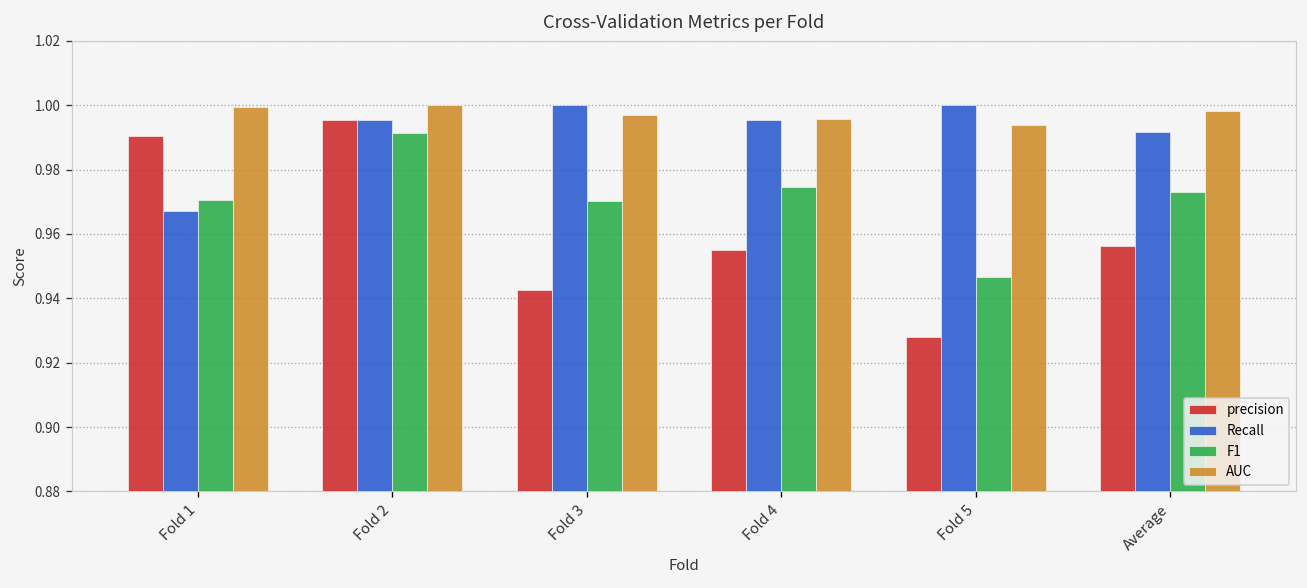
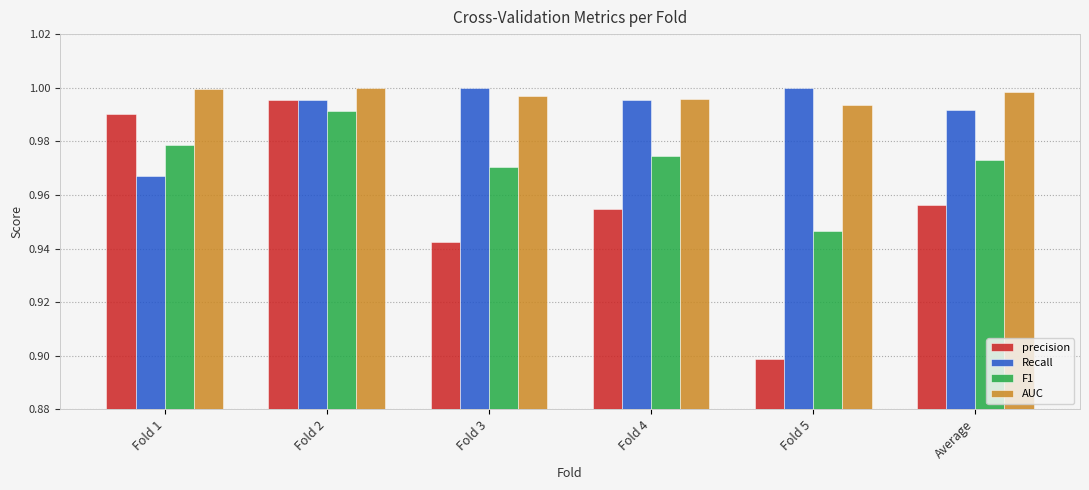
F1, Fold 1: 0.971 -> 0.979
precision, Fold 5: 0.928 -> 0.899
